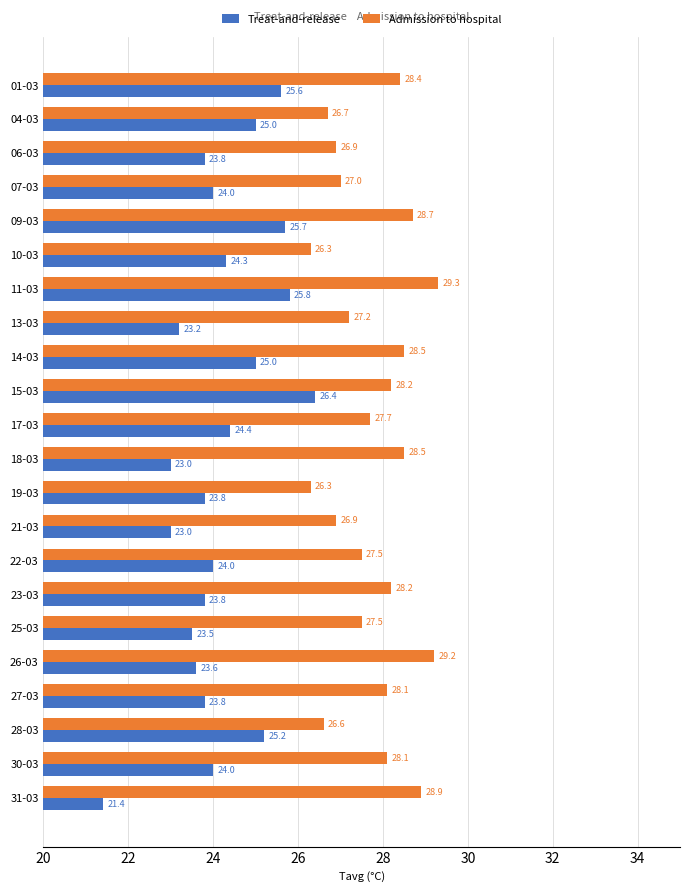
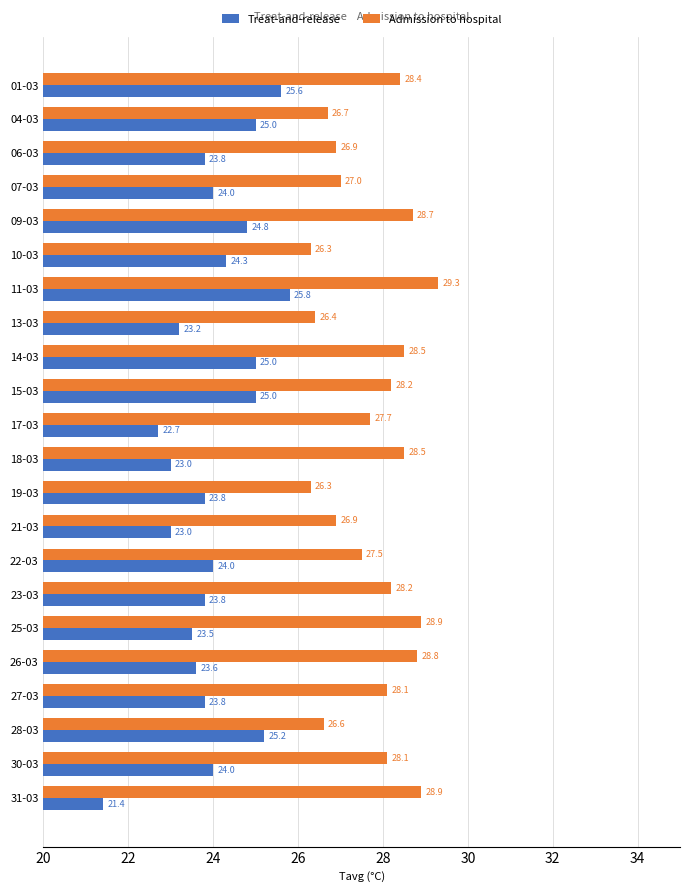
Treat-and-release, 09-03: 25.7 -> 24.8
Admission to hospital, 13-03: 27.2 -> 26.4
Treat-and-release, 15-03: 26.4 -> 25.0
Treat-and-release, 17-03: 24.4 -> 22.7
Admission to hospital, 25-03: 27.5 -> 28.9
Admission to hospital, 26-03: 29.2 -> 28.8
